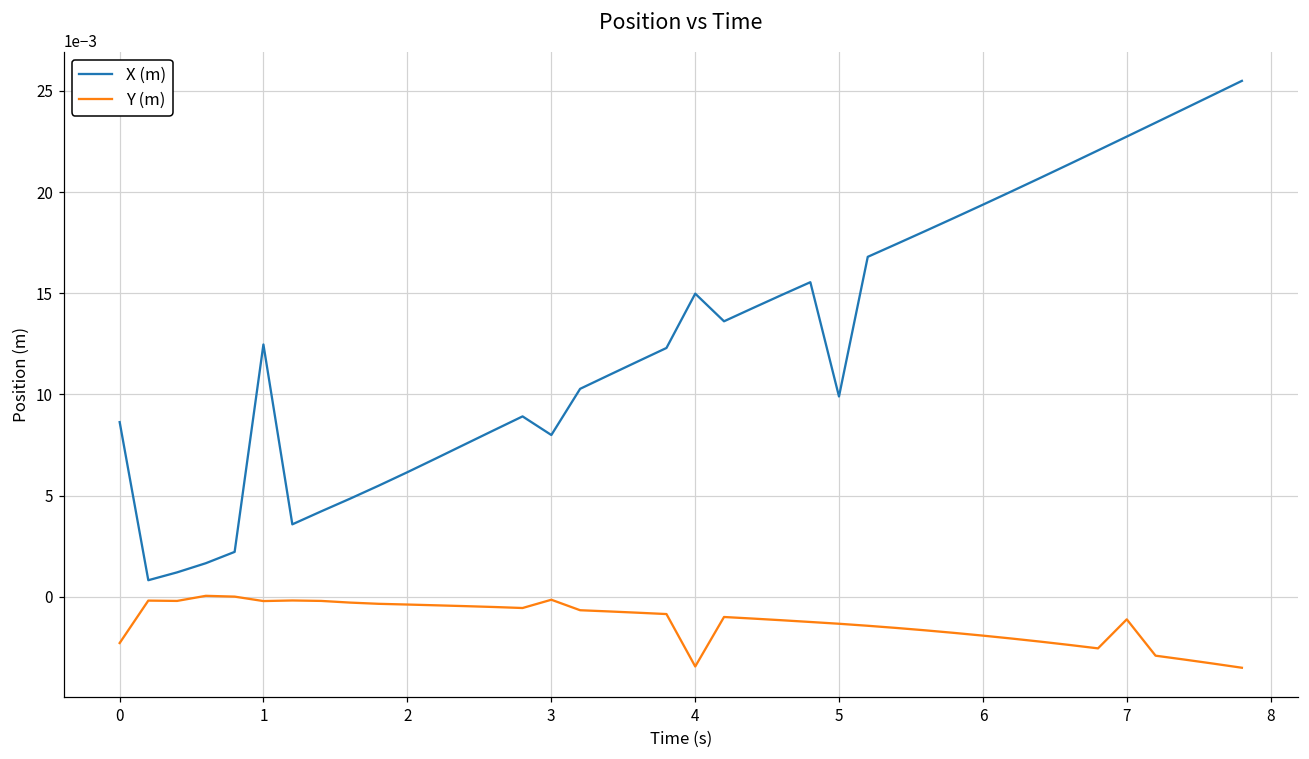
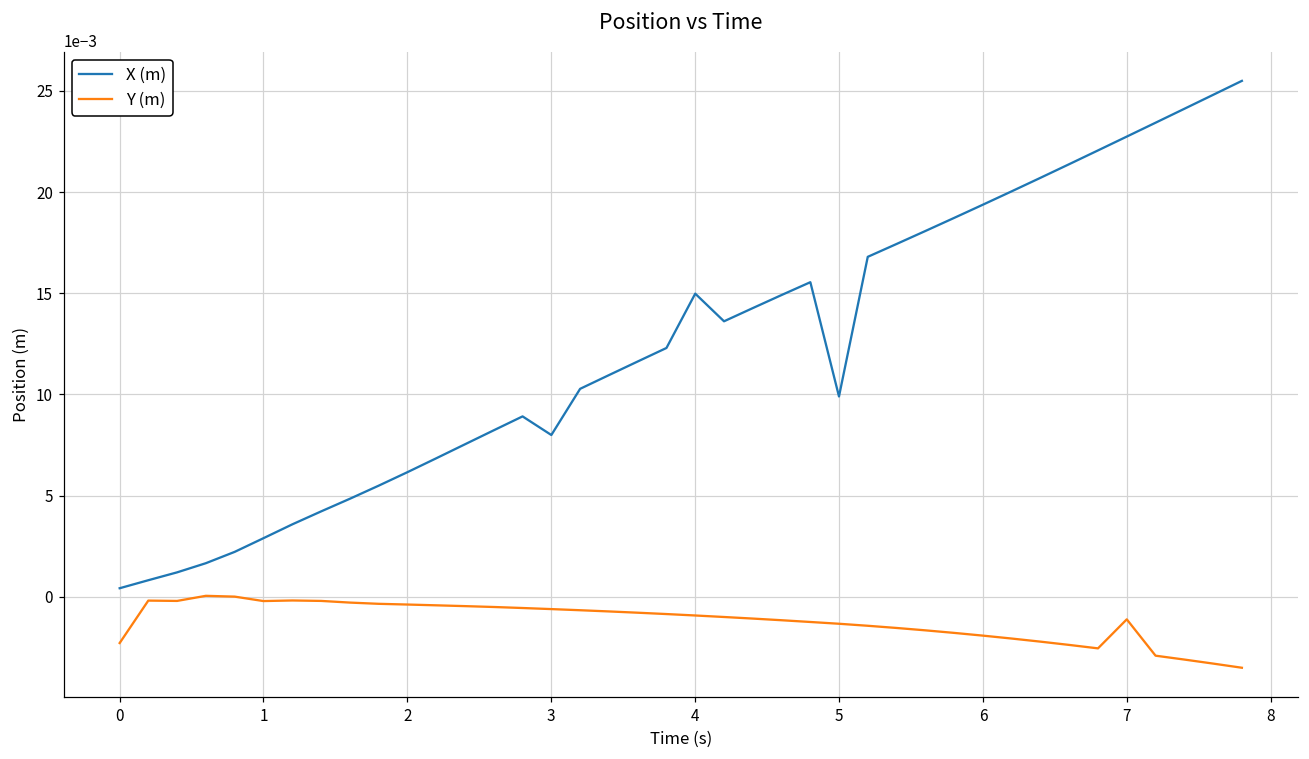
X (m), 0: 0.0086 -> 0.0004
X (m), 1: 0.0125 -> 0.0029
Y (m), 3: -0.0001 -> -0.0006
Y (m), 4: -0.0034 -> -0.0009
